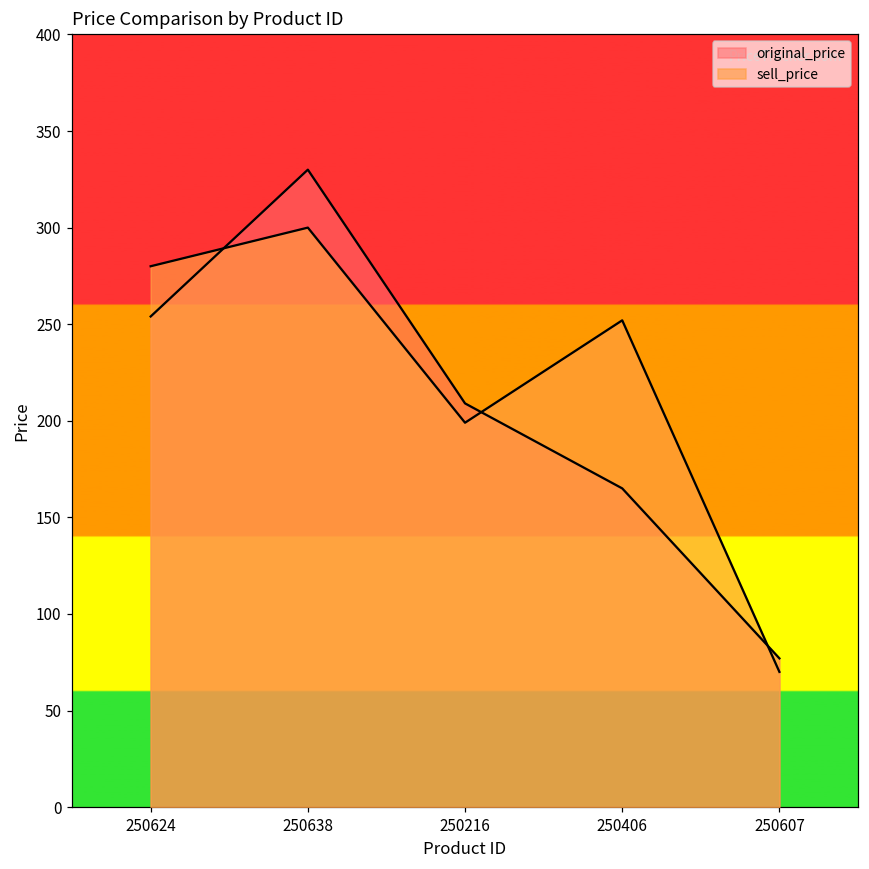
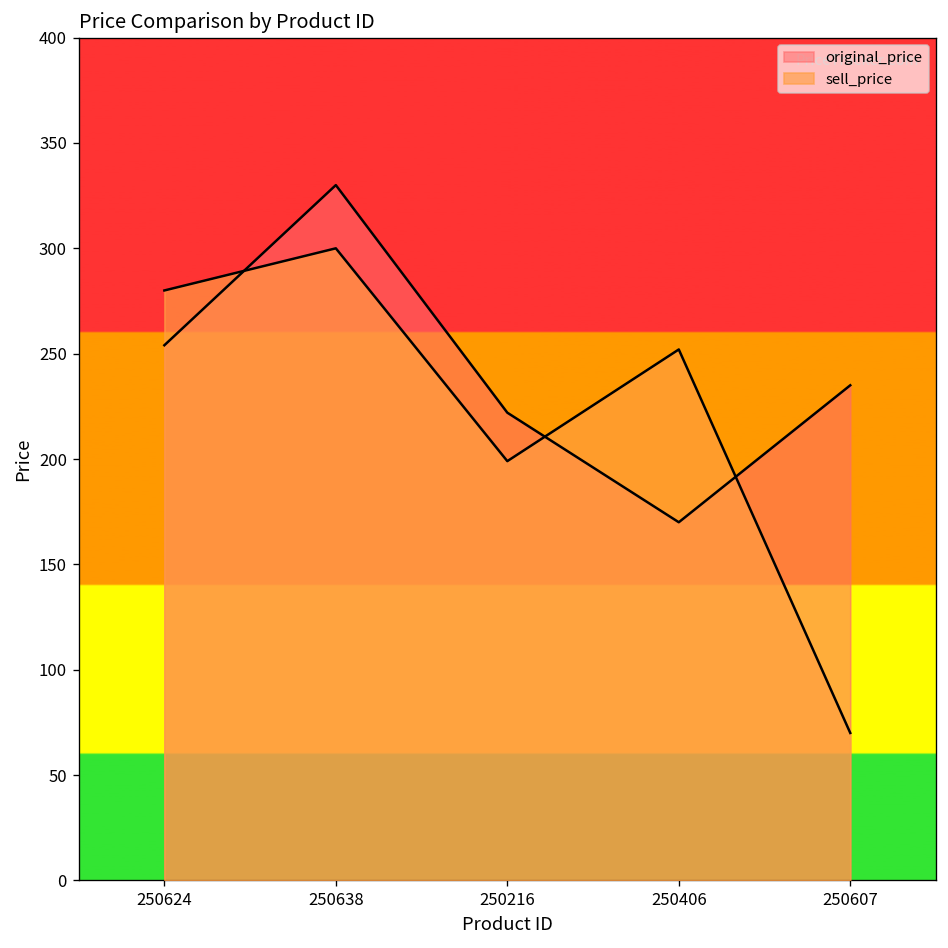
original_price, 250216: 209 -> 222
original_price, 250406: 165 -> 170
original_price, 250607: 77 -> 235
